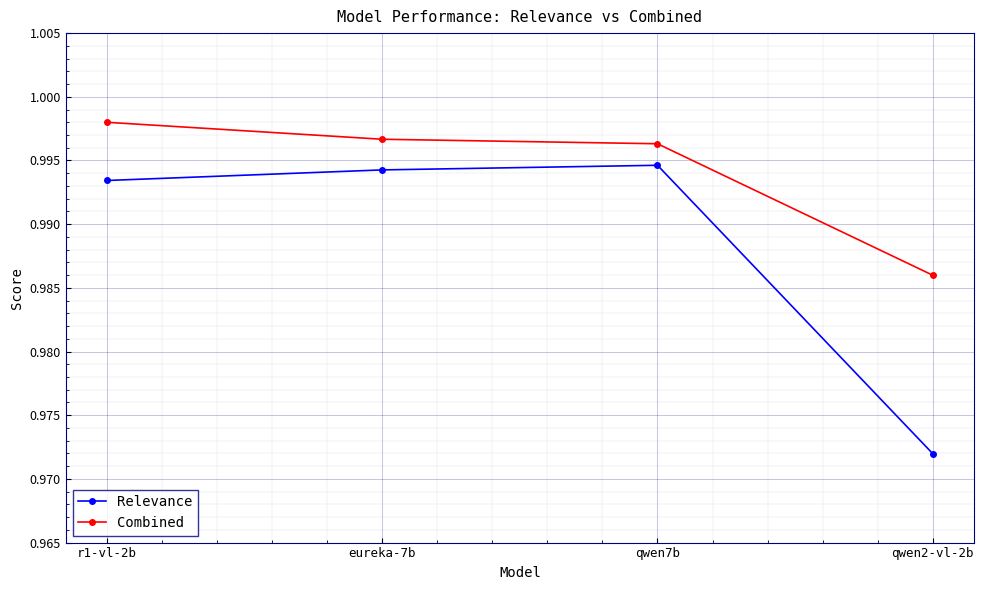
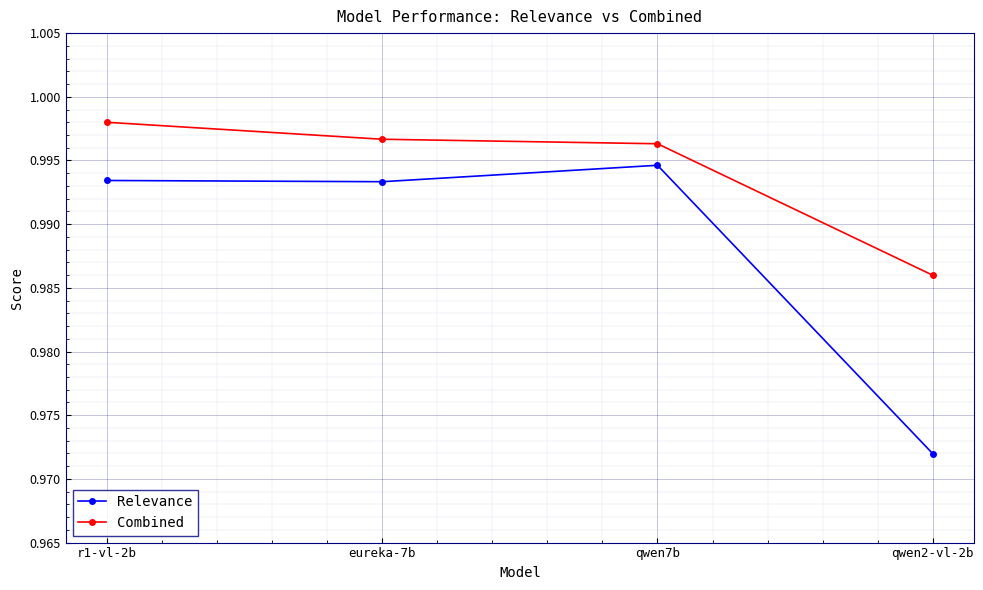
Relevance, eureka-7b: 0.9943 -> 0.9933
